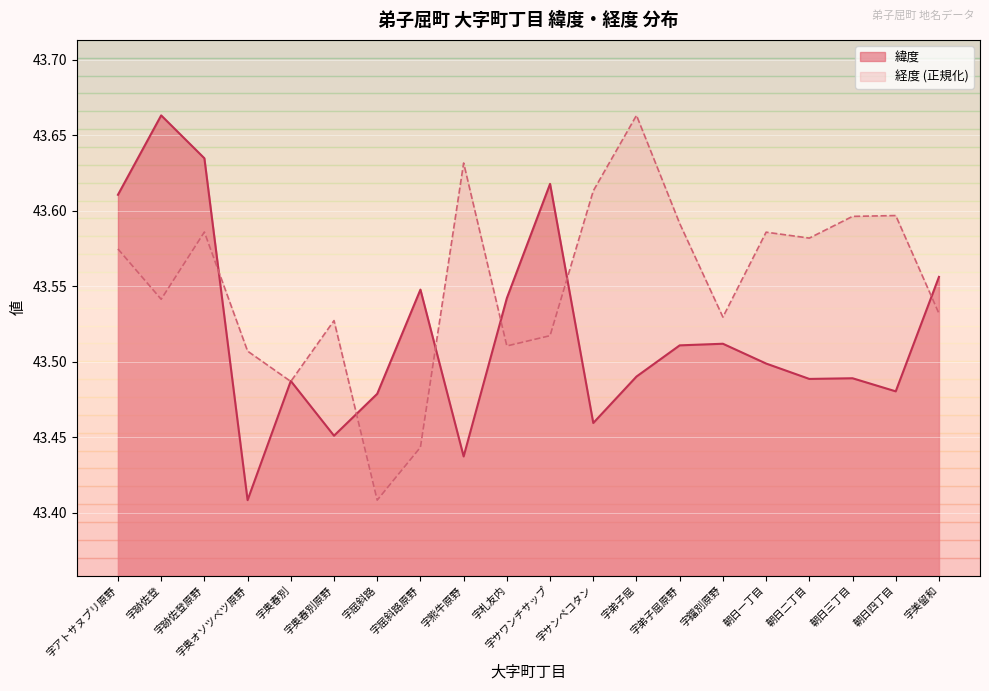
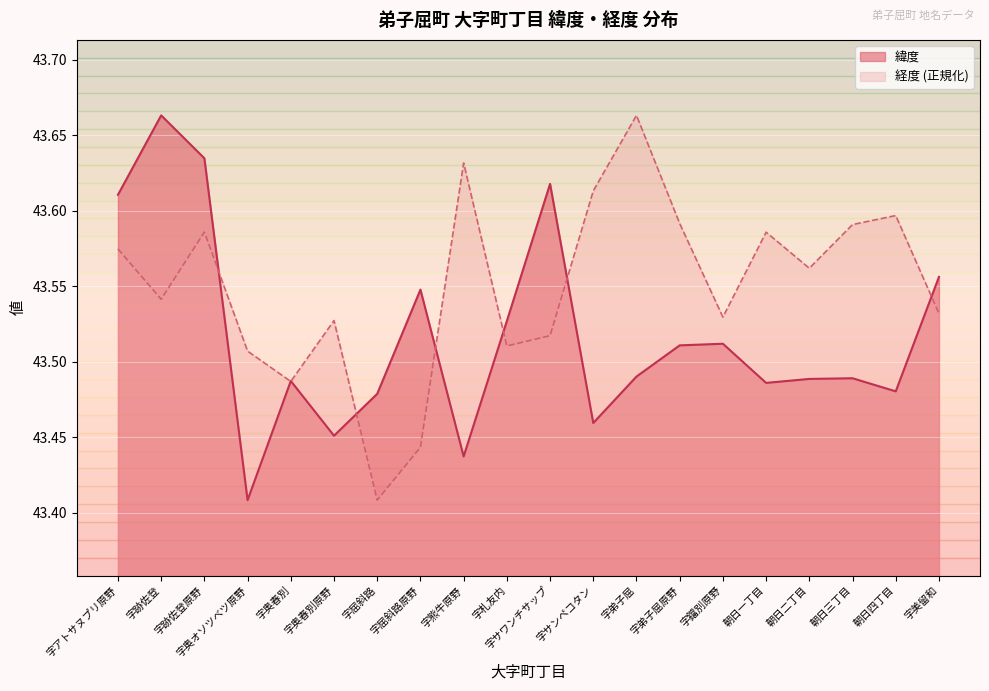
緯度, 字札友内: 43.542 -> 43.527
緯度, 朝日一丁目: 43.499 -> 43.486
経度 (正規化), 朝日二丁目: 43.582 -> 43.562
経度 (正規化), 朝日三丁目: 43.596 -> 43.591
